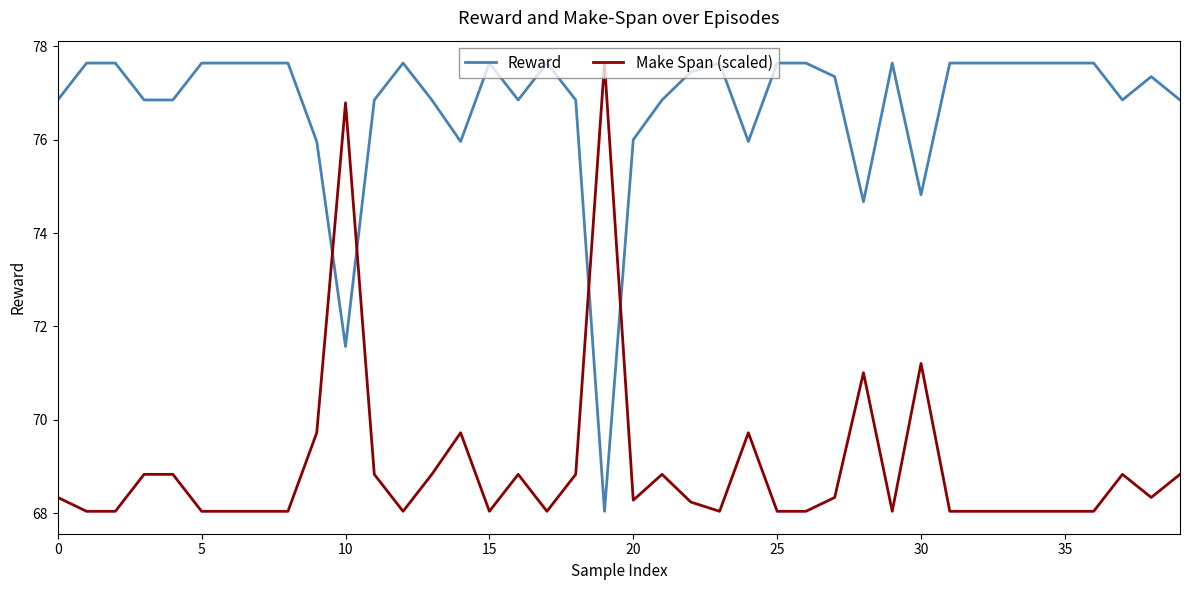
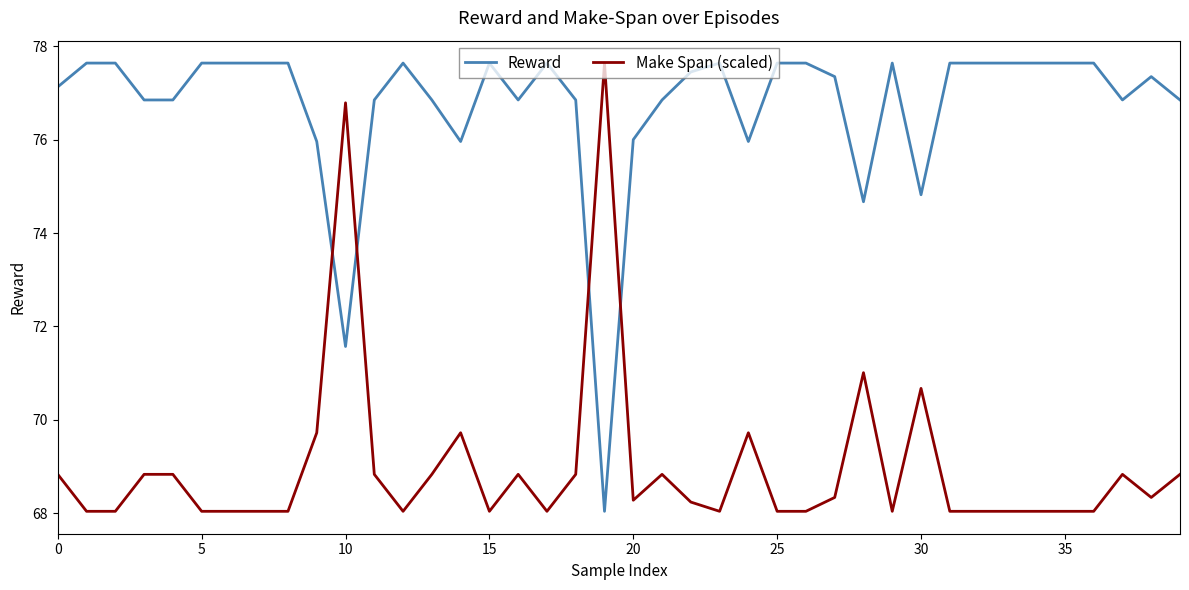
Reward, 0: 76.9 -> 77.1
Make Span (scaled), 0: 68.3 -> 68.8
Make Span (scaled), 30: 71.2 -> 70.7
